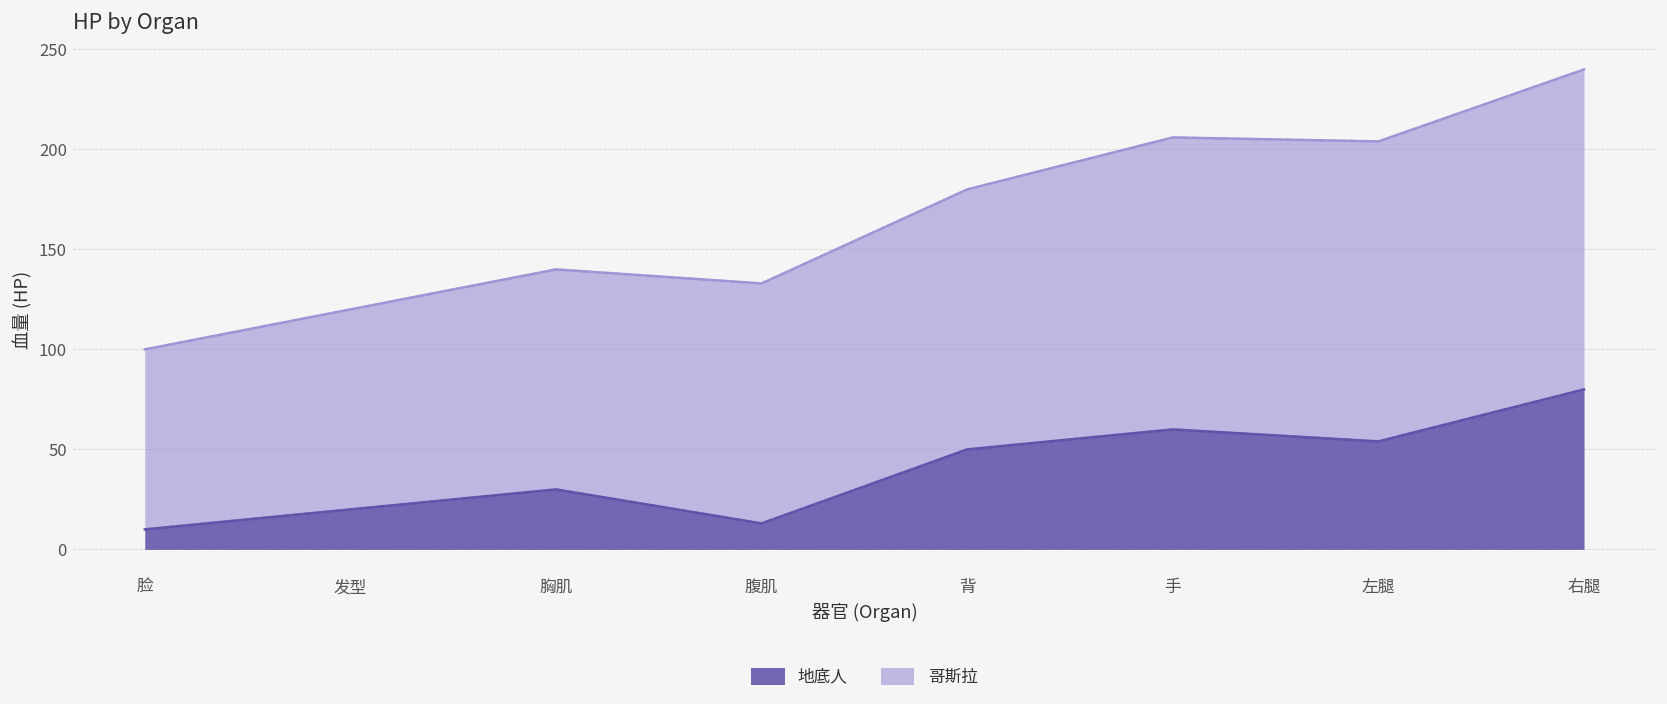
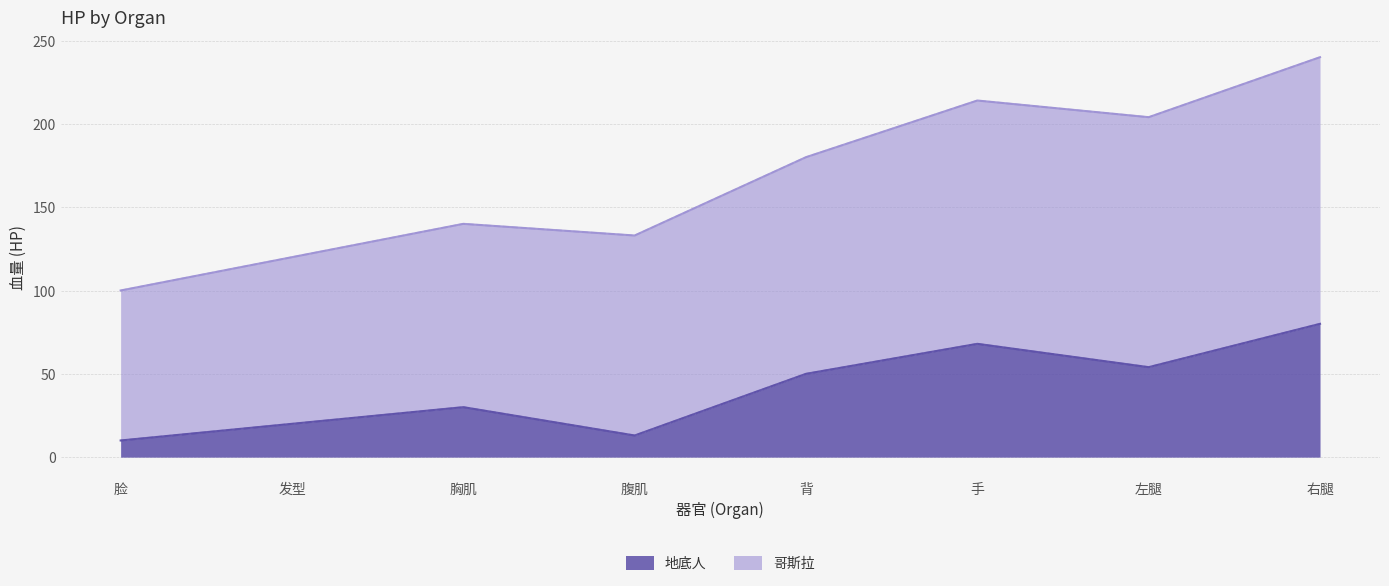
地底人, 手: 60 -> 68
